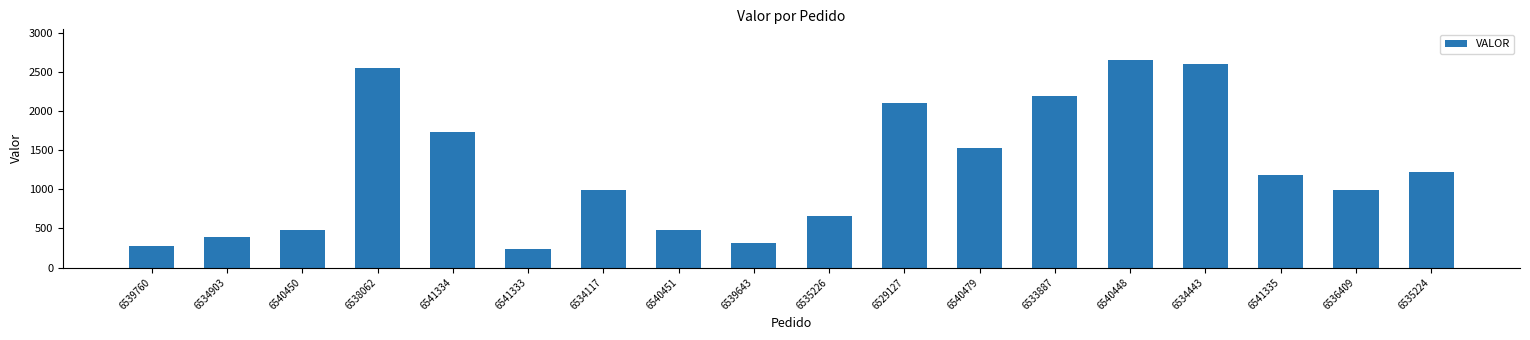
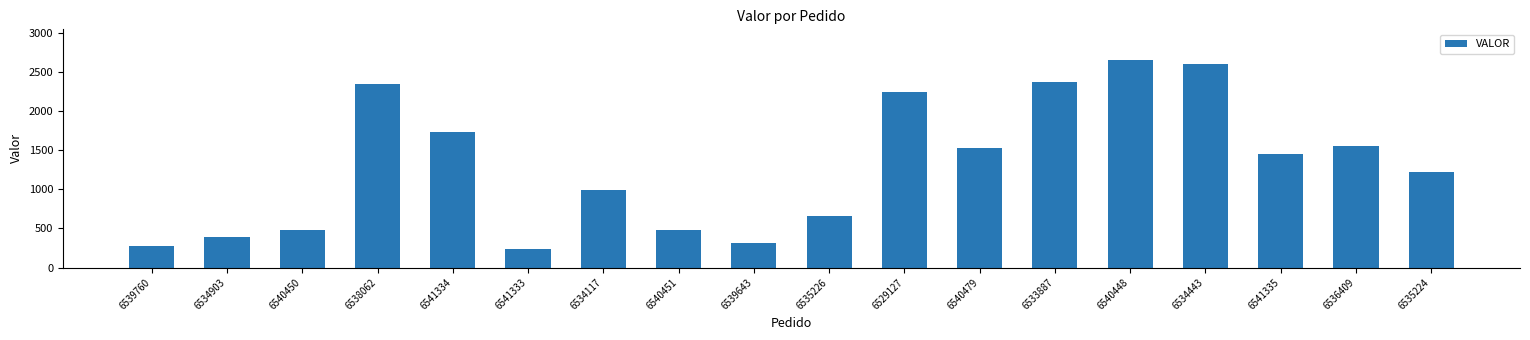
6538062: 2500 -> 2300
6529127: 2100 -> 2200
6533887: 2200 -> 2400
6541335: 1200 -> 1500
6536409: 1000 -> 1600
